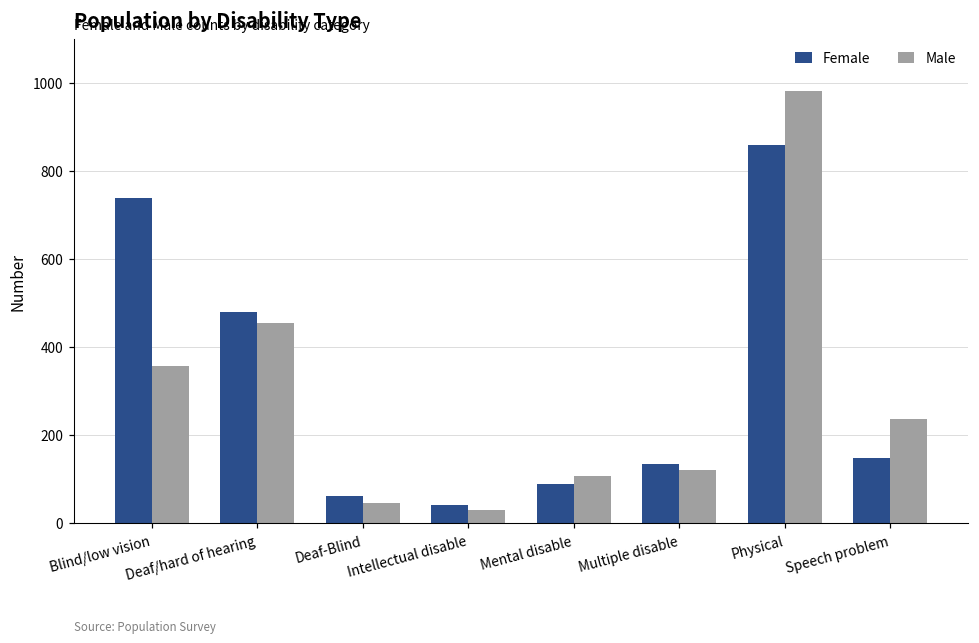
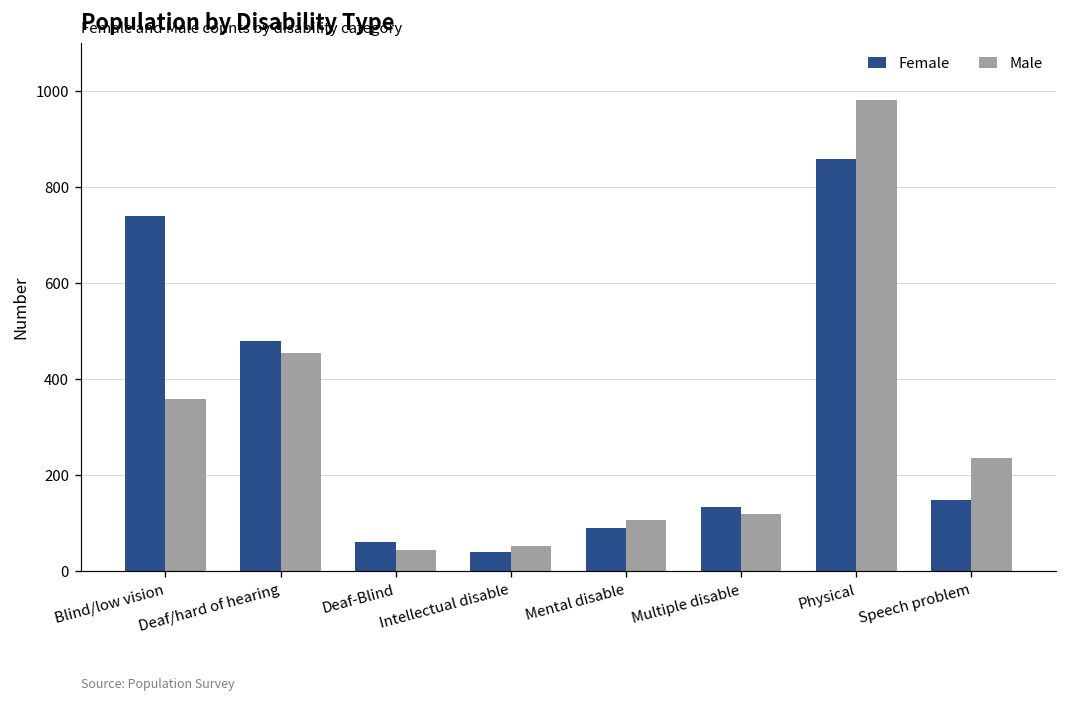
Male, Intellectual disable: 30 -> 50
